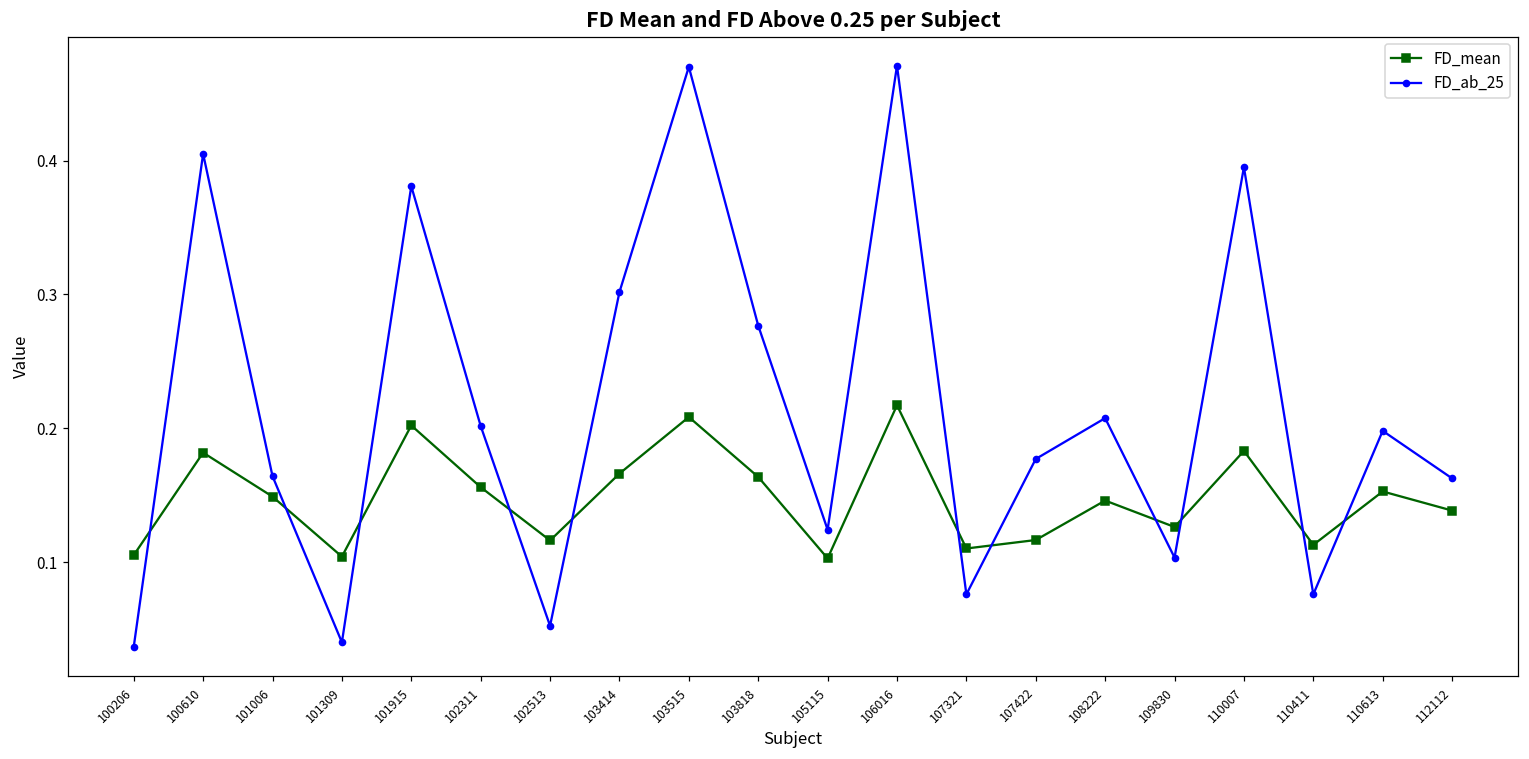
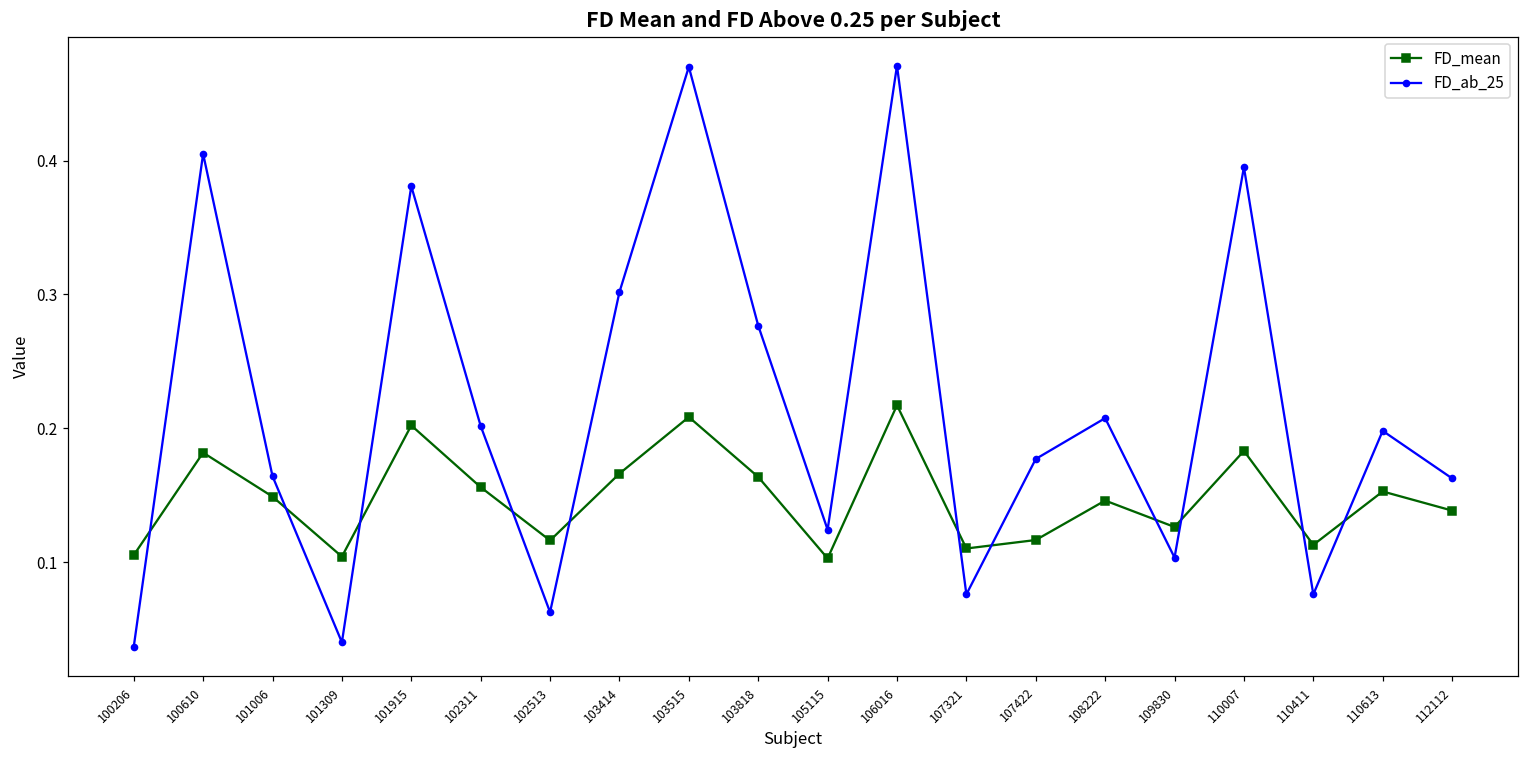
FD_ab_25, 102513: 0.052 -> 0.063
